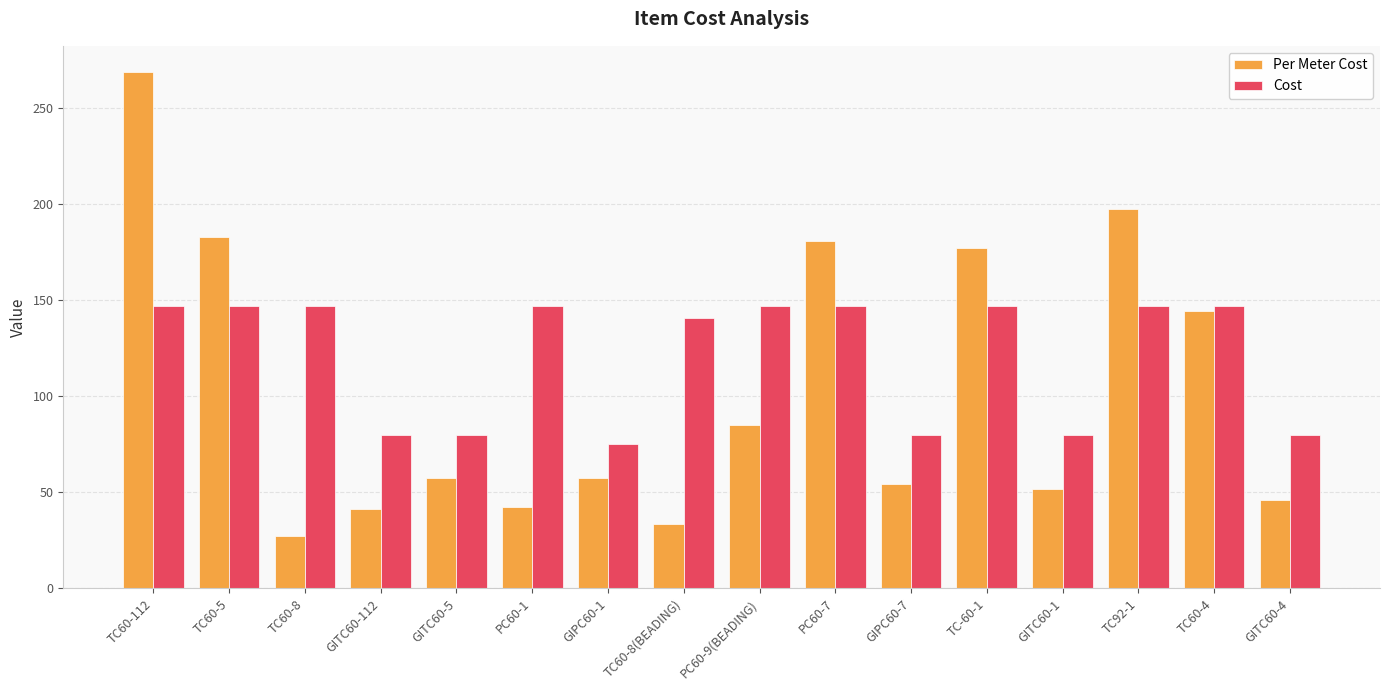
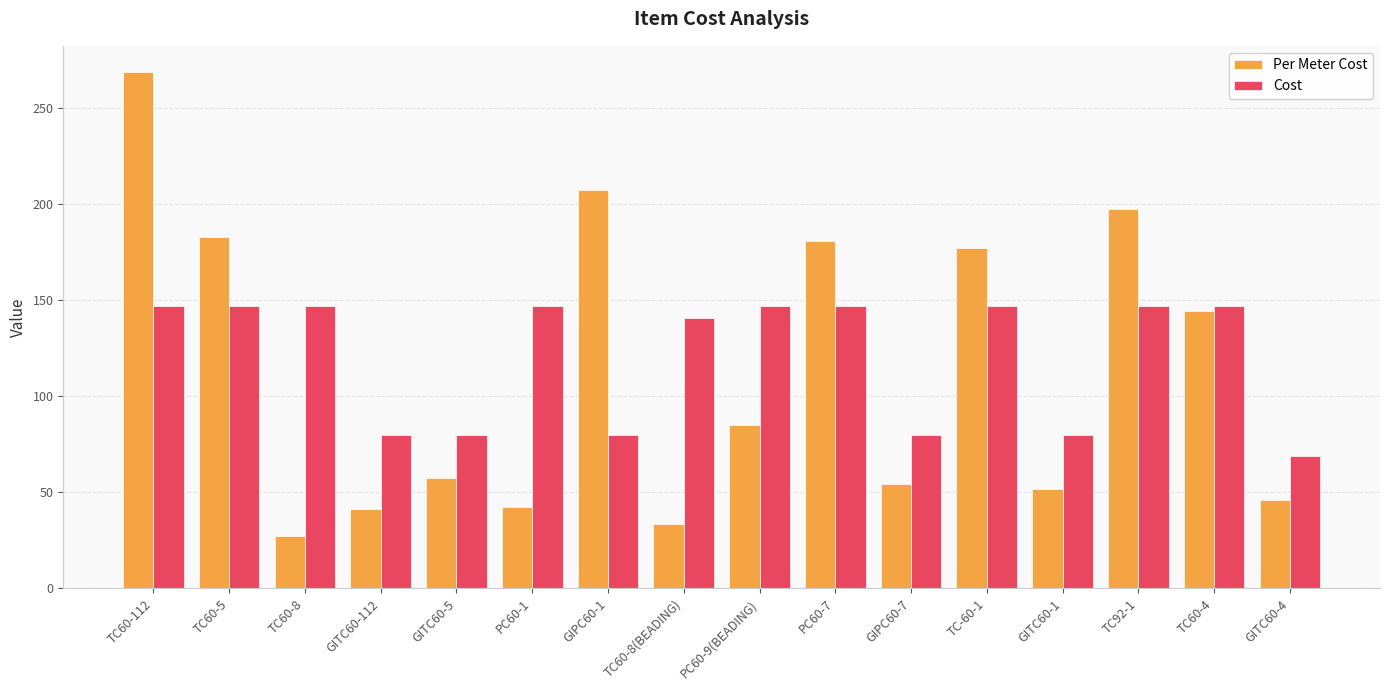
Per Meter Cost, GIPC60-1: 57 -> 207
Cost, GIPC60-1: 75 -> 80
Cost, GITC60-4: 80 -> 69
